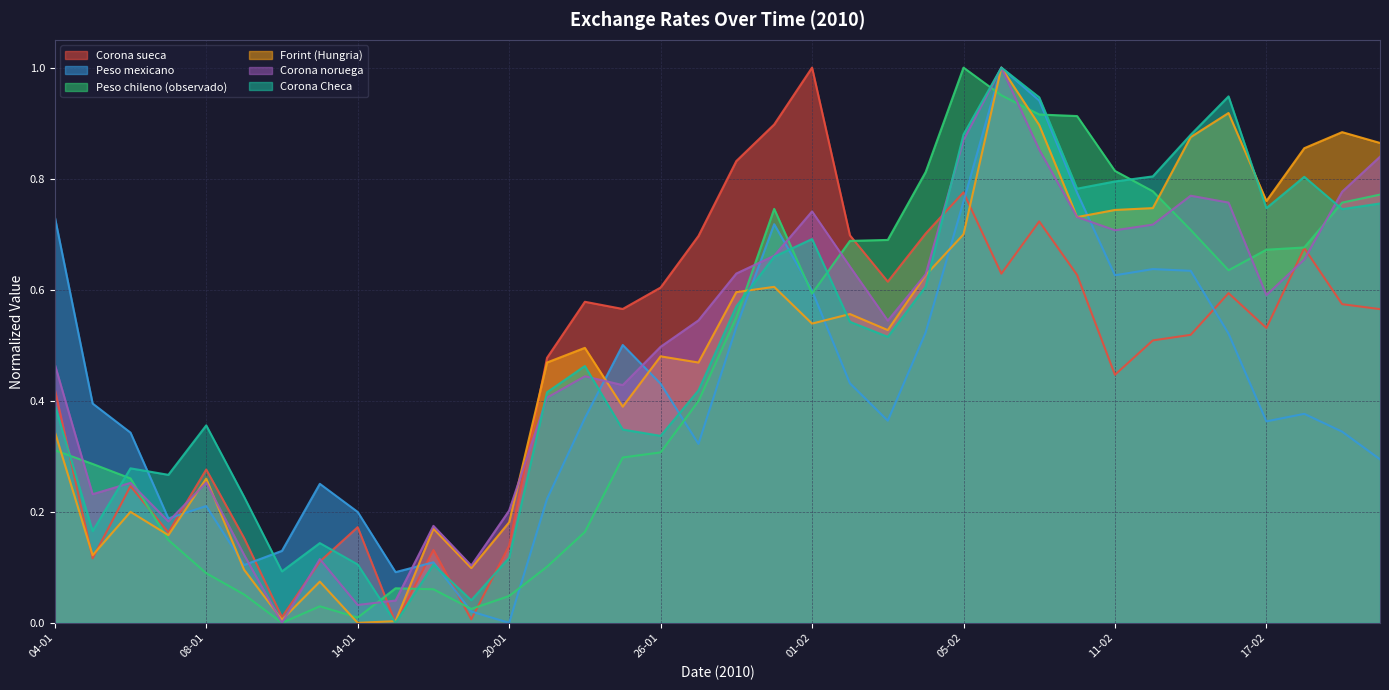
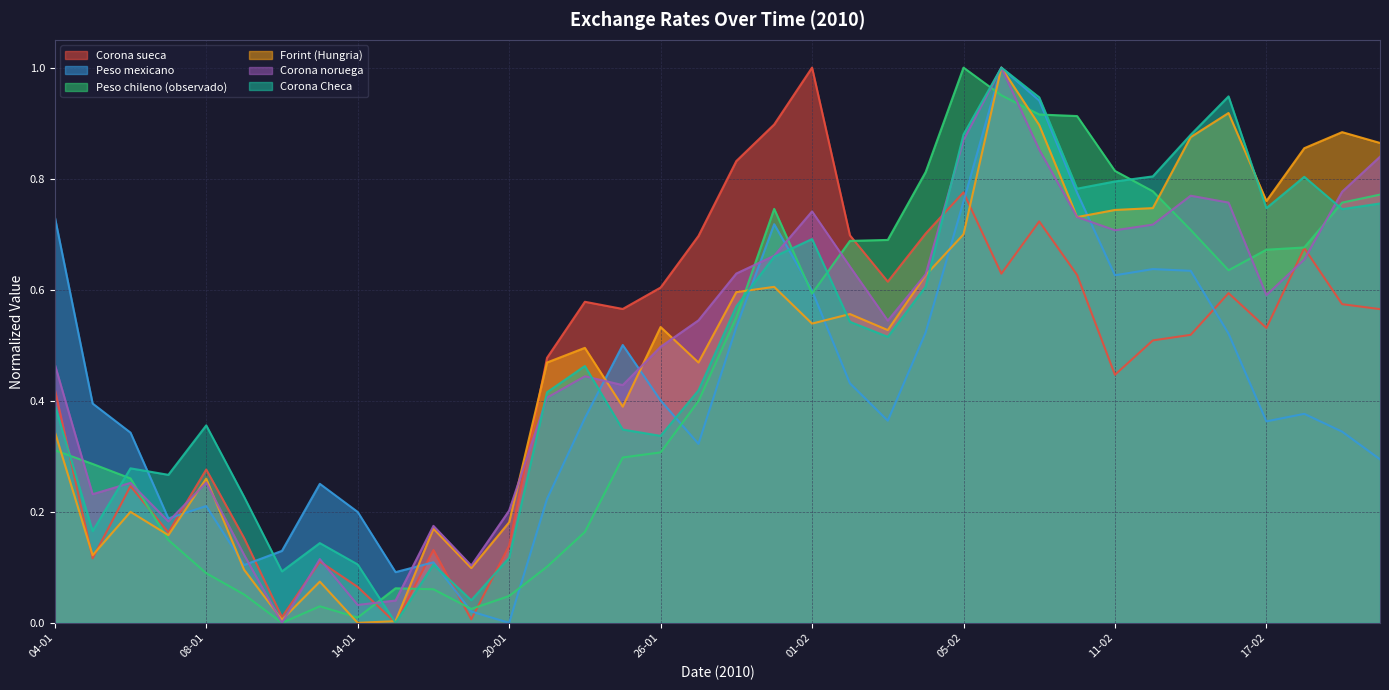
Corona sueca, 14-01: 0.17 -> 0.06
Peso mexicano, 26-01: 0.43 -> 0.40
Forint (Hungria), 26-01: 0.48 -> 0.53
